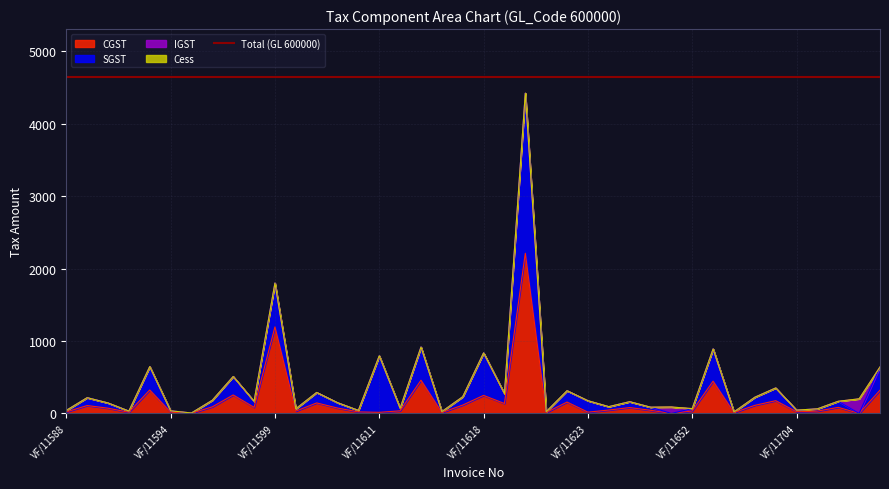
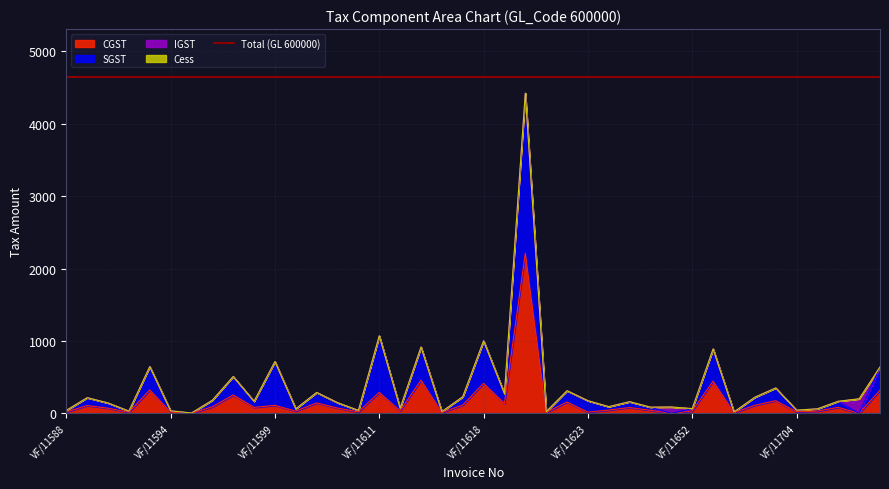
CGST, VF/11599: 1200 -> 100
CGST, VF/11611: 0 -> 300
CGST, VF/11618: 200 -> 400
